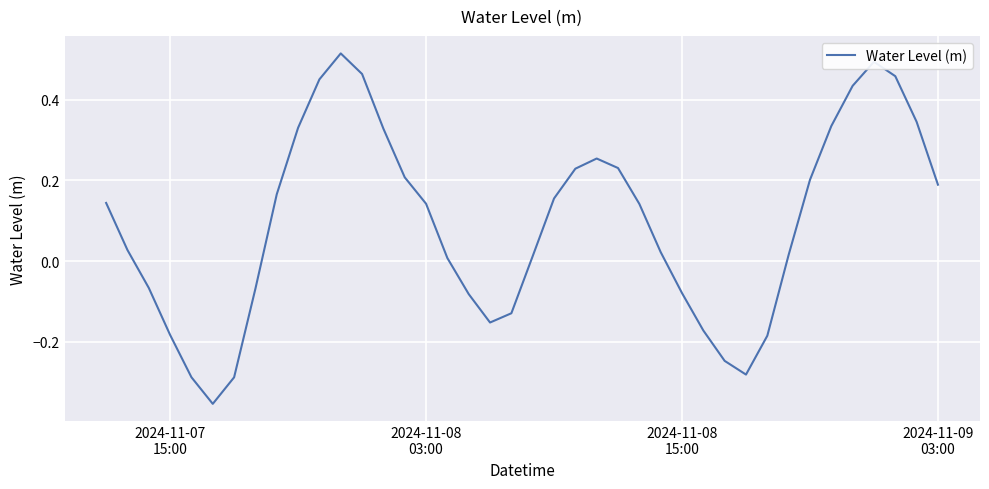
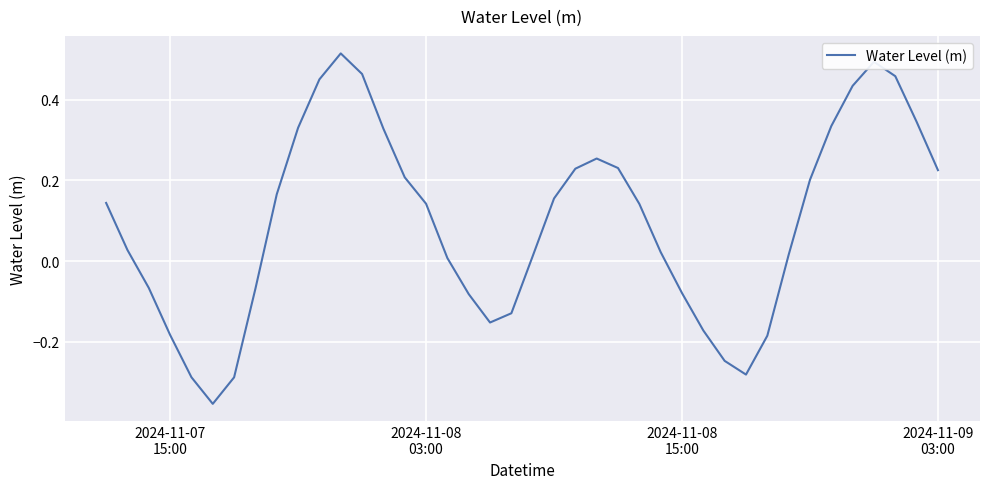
2024-11-09 03:00: 0.19 -> 0.23
